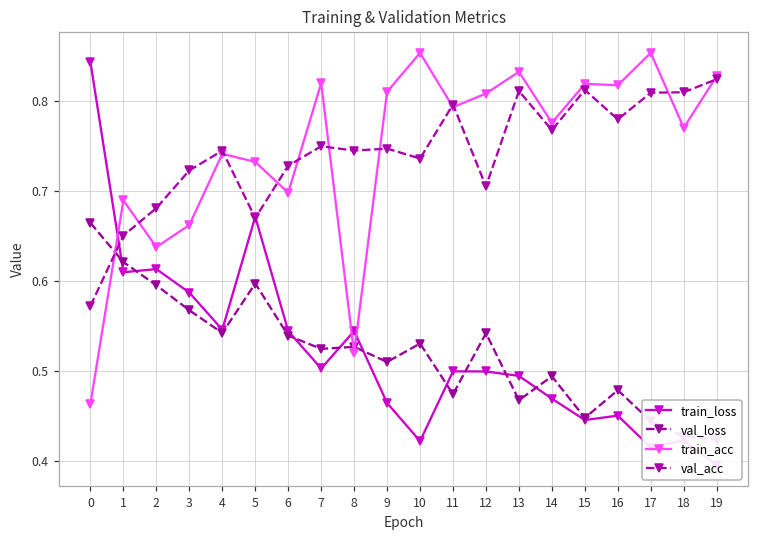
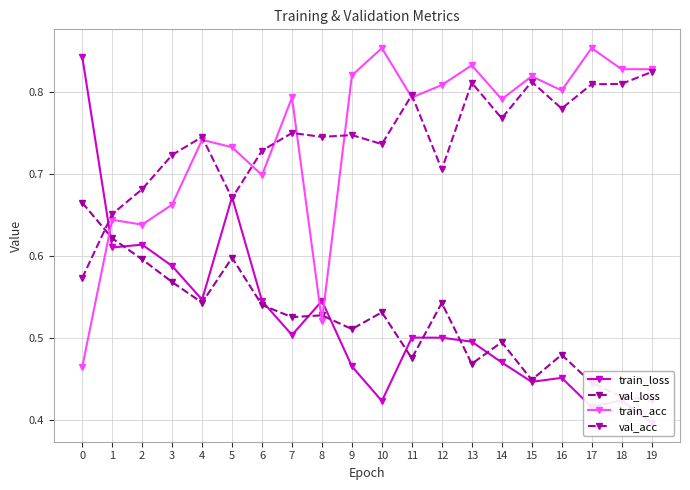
train_acc, 1: 0.69 -> 0.64
train_acc, 7: 0.82 -> 0.79
train_acc, 9: 0.81 -> 0.82
train_acc, 14: 0.78 -> 0.79
train_acc, 16: 0.82 -> 0.80
train_acc, 18: 0.77 -> 0.83
